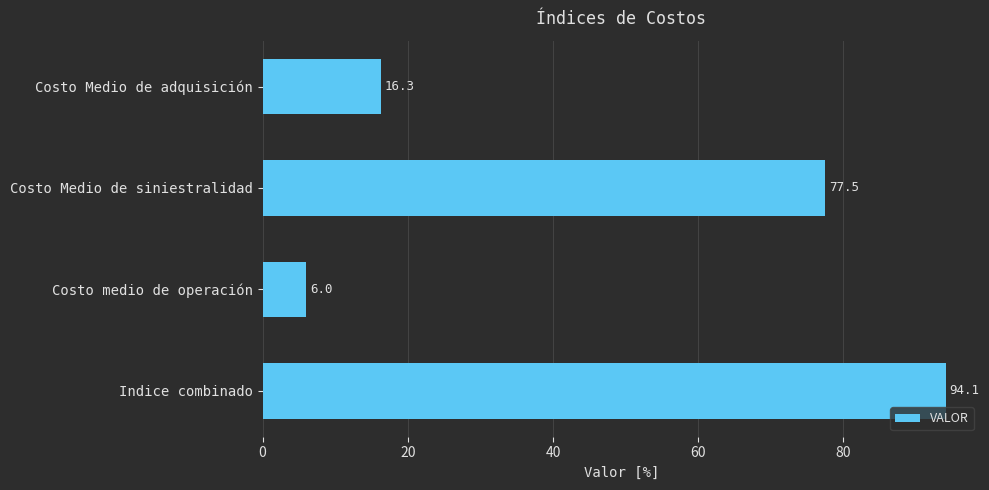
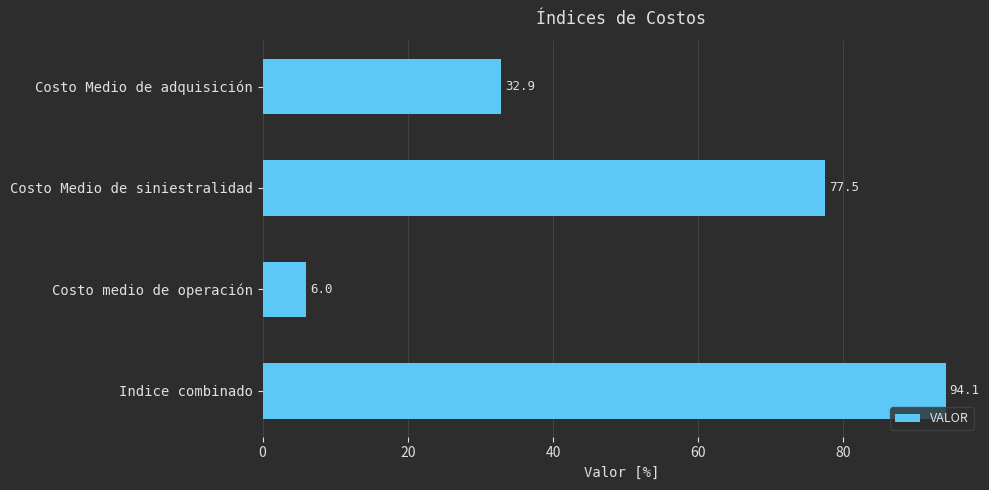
Costo Medio de adquisición: 16.3 -> 32.9
